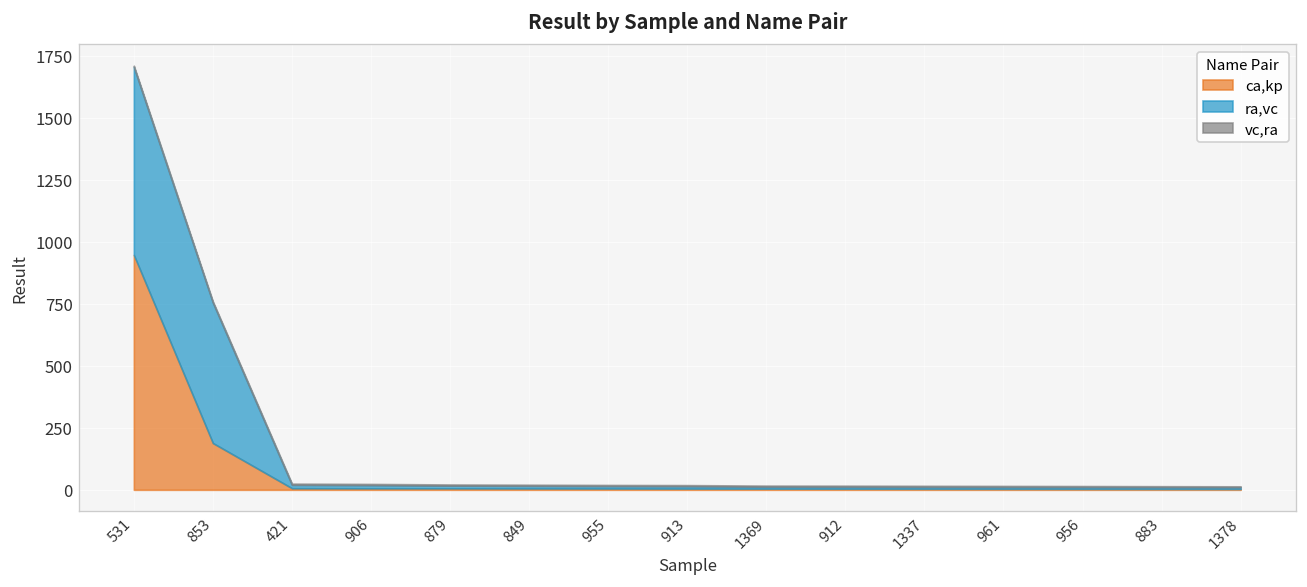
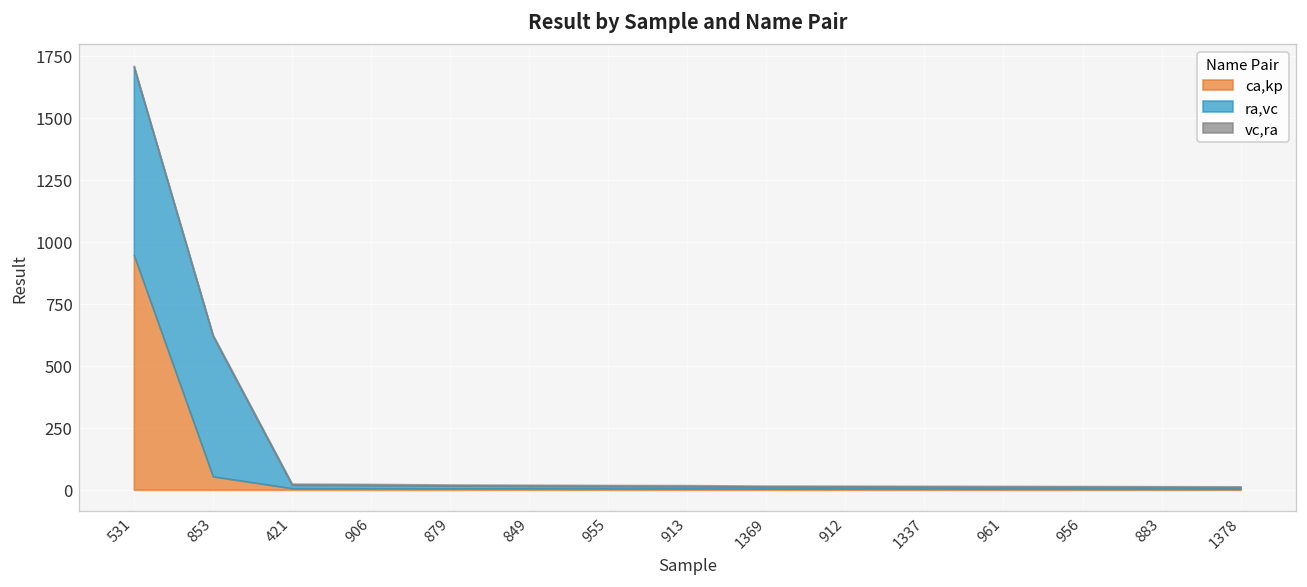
ca,kp, 853: 190 -> 50
